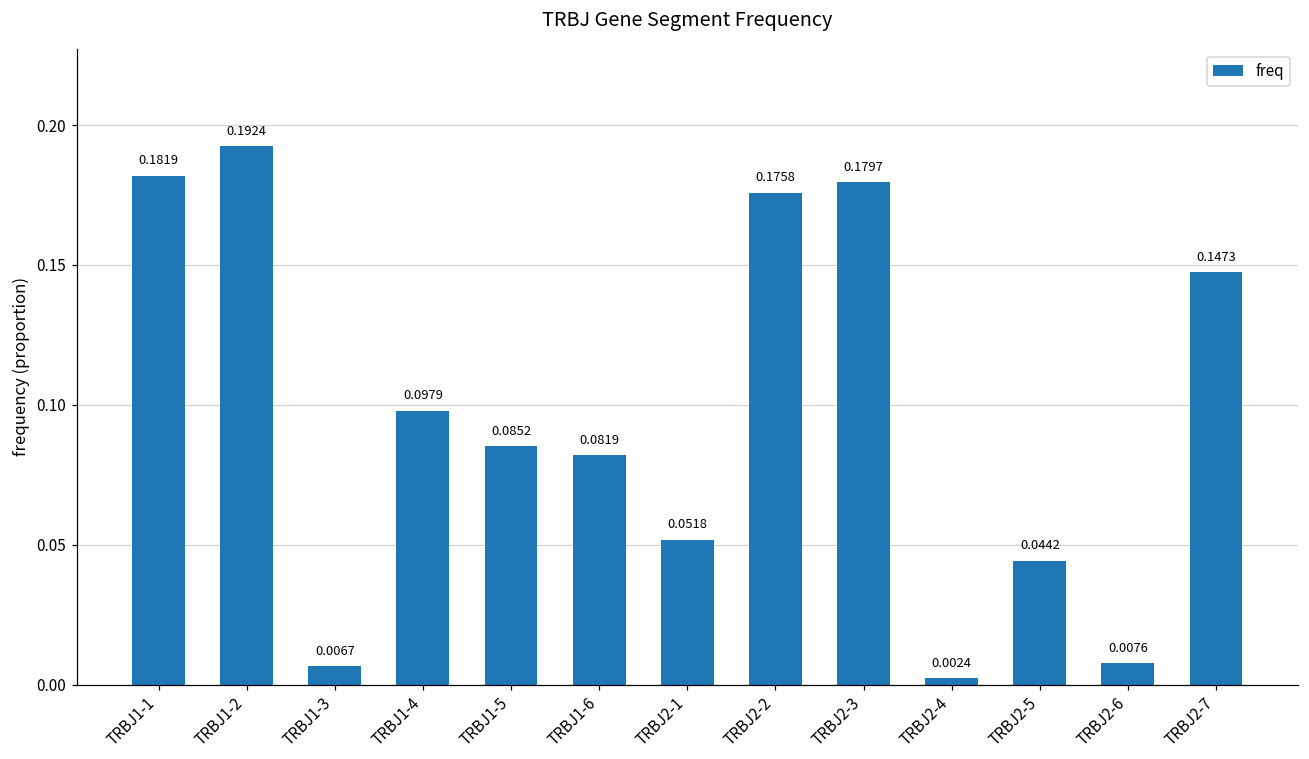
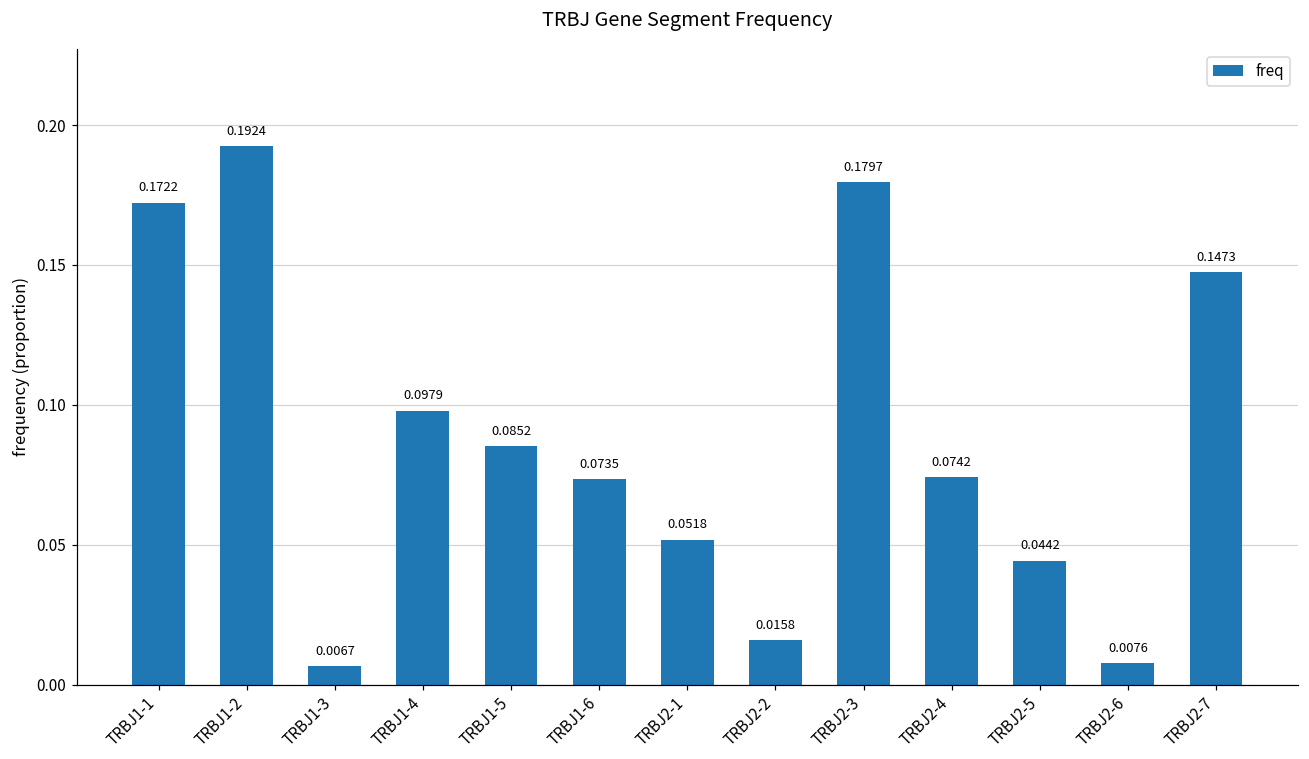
TRBJ1-1: 0.1819 -> 0.1722
TRBJ1-6: 0.0819 -> 0.0735
TRBJ2-2: 0.1758 -> 0.0158
TRBJ2-4: 0.0024 -> 0.0742
